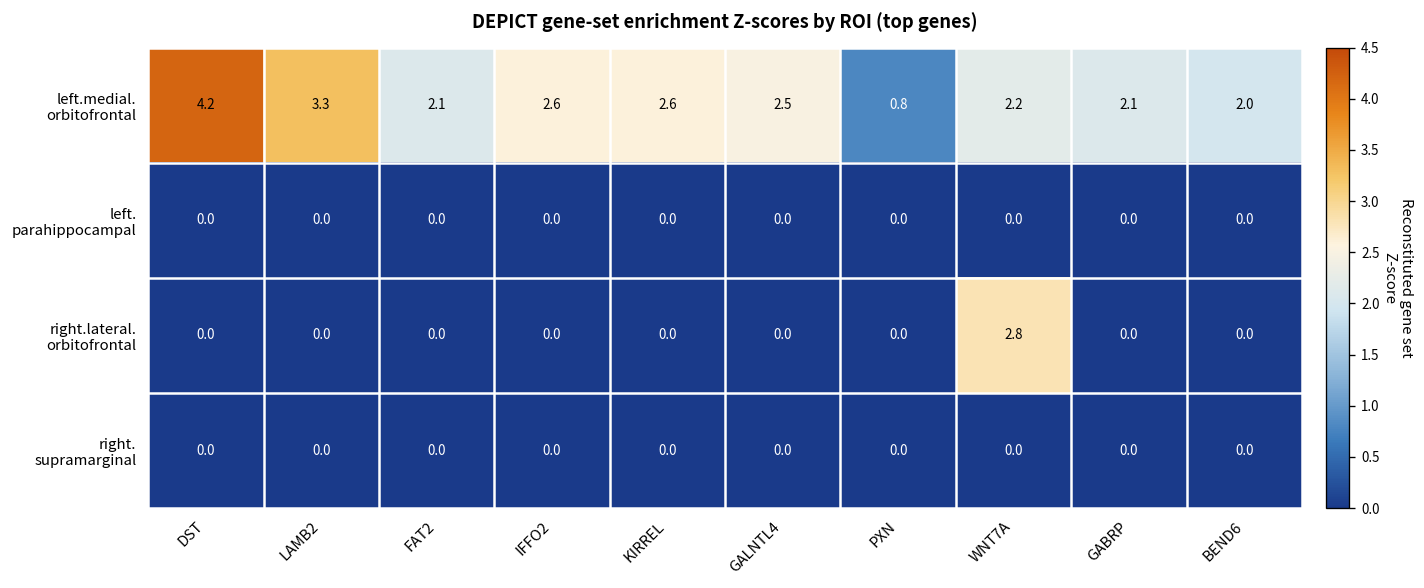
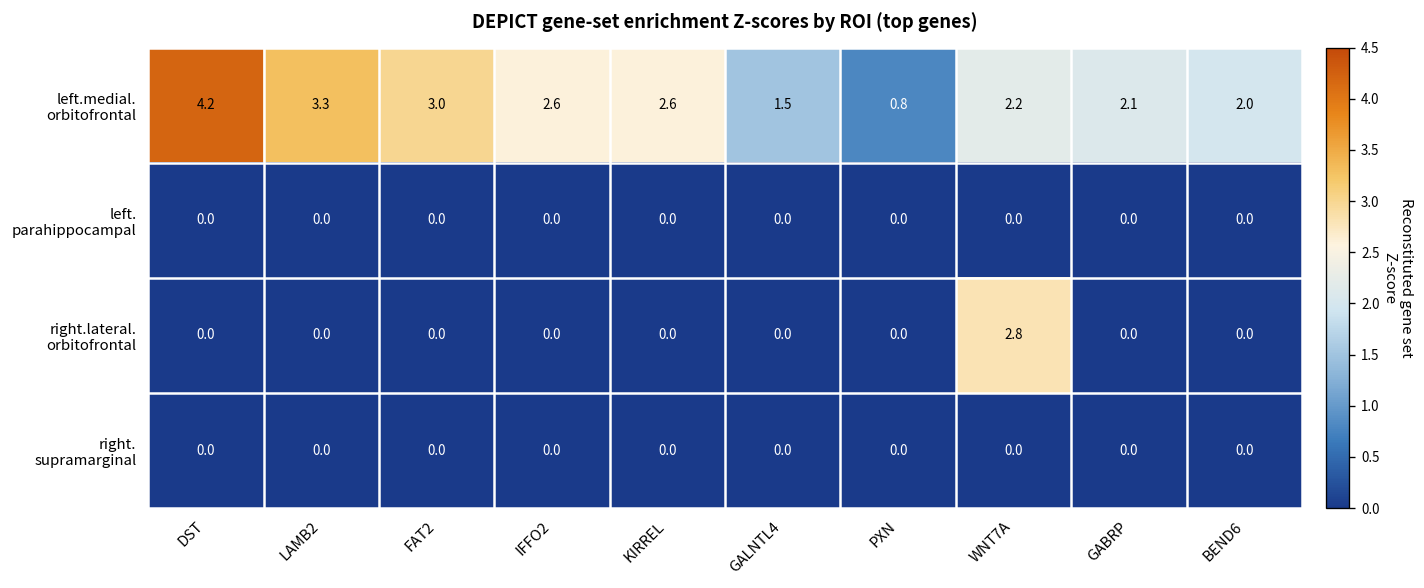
left.medial. orbitofrontal, FAT2: 2.1 -> 3.0
left.medial. orbitofrontal, GALNTL4: 2.5 -> 1.5
